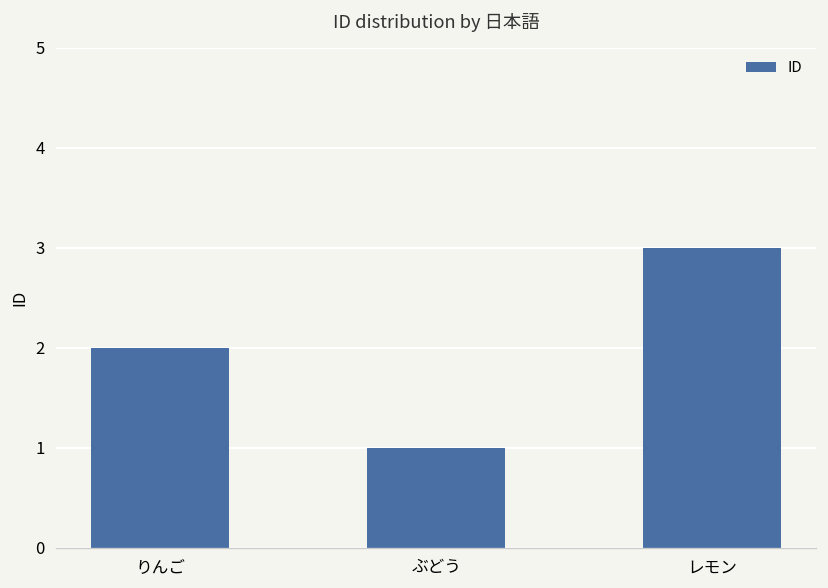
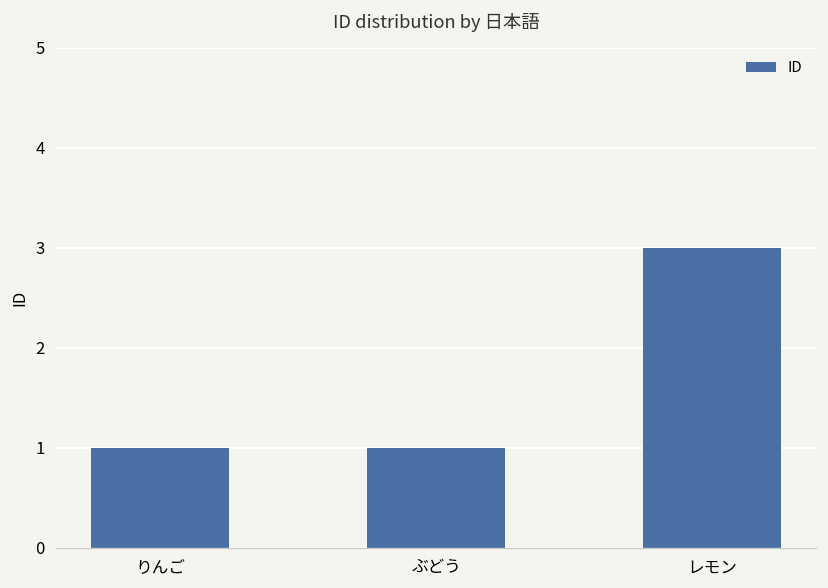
りんご: 2 -> 1
